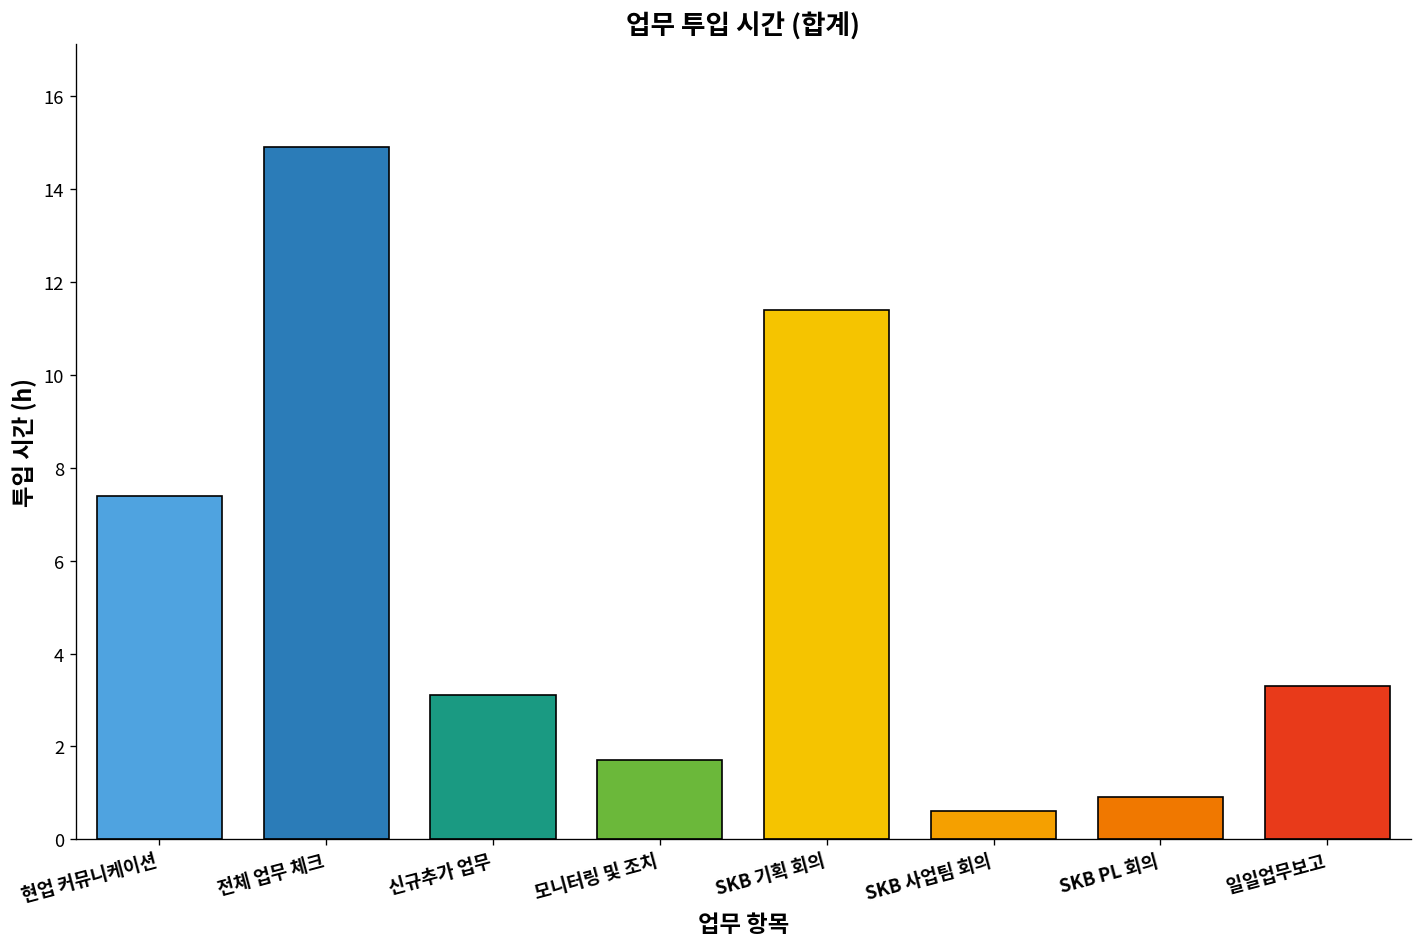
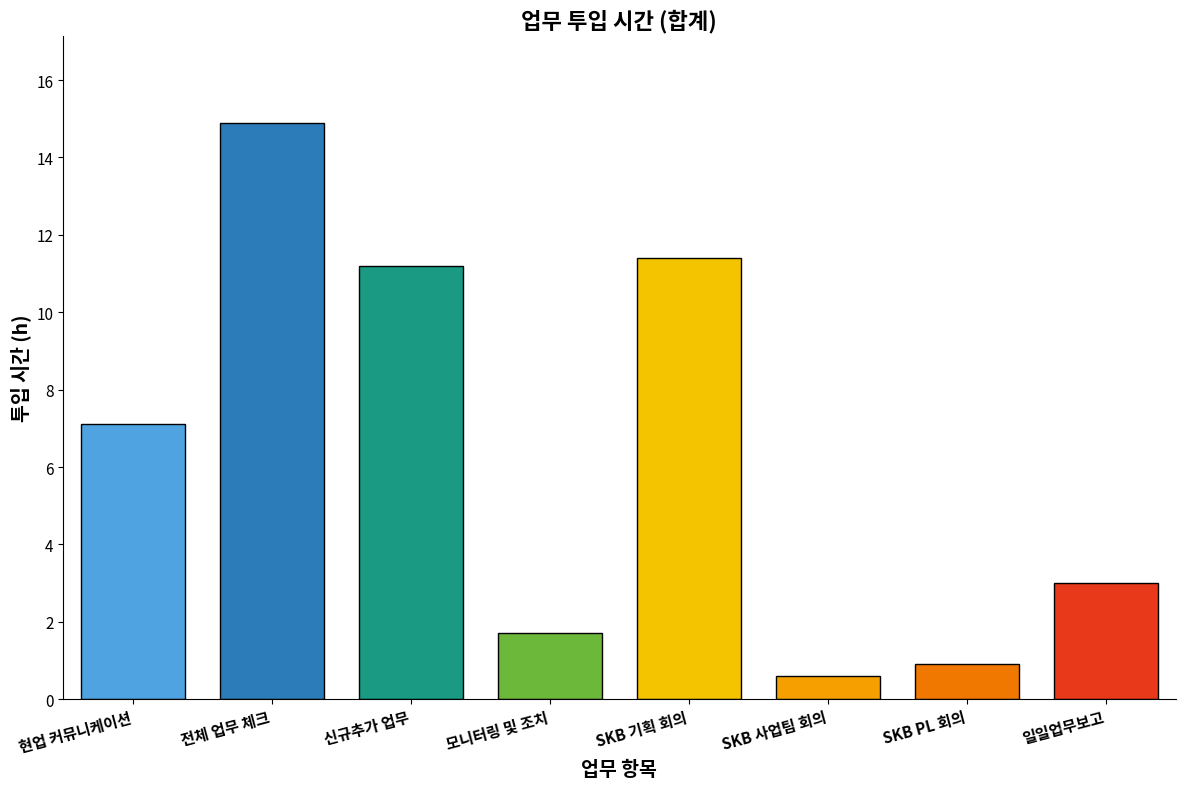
현업 커뮤니케이션: 7.4 -> 7.1
신규추가 업무: 3.1 -> 11.2
일일업무보고: 3.3 -> 3.0
